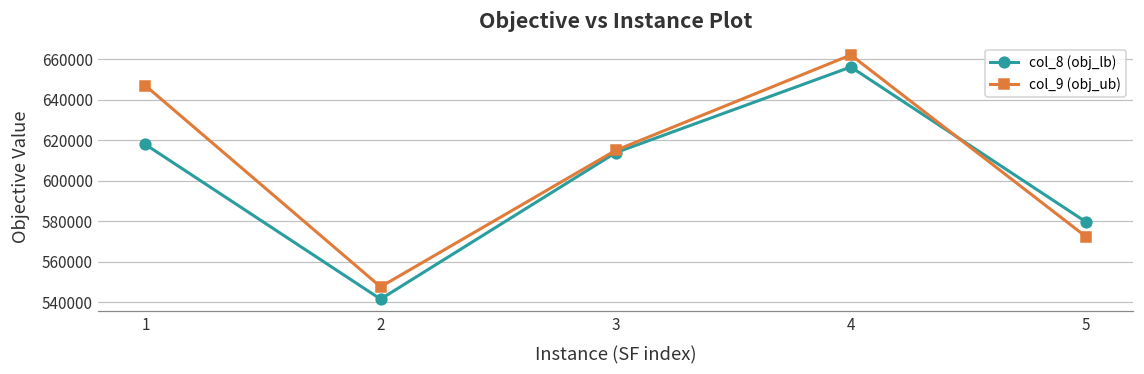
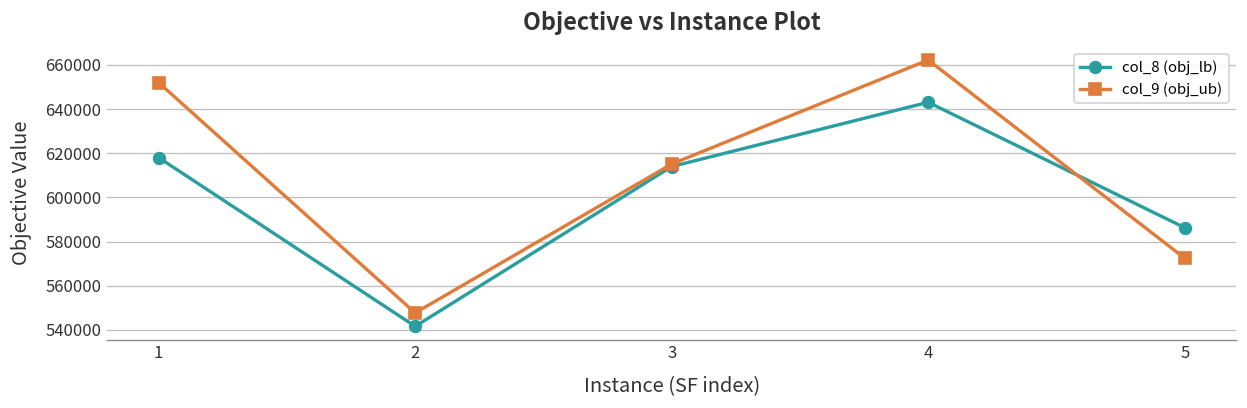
col_9 (obj_ub), 1: 647000 -> 652000
col_8 (obj_lb), 4: 656000 -> 643000
col_8 (obj_lb), 5: 580000 -> 586000
